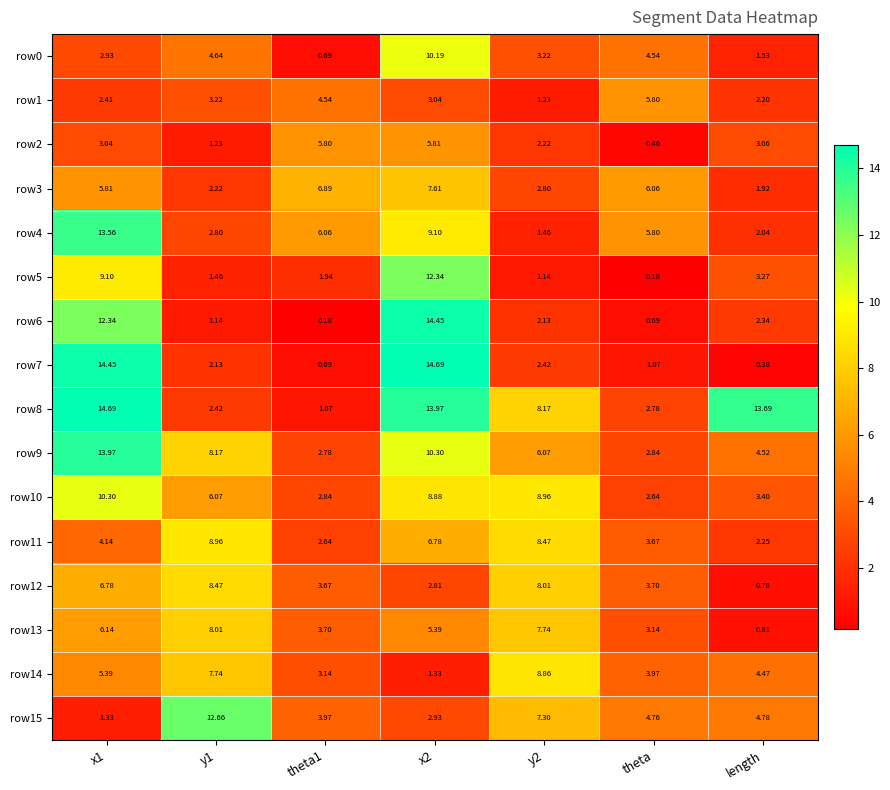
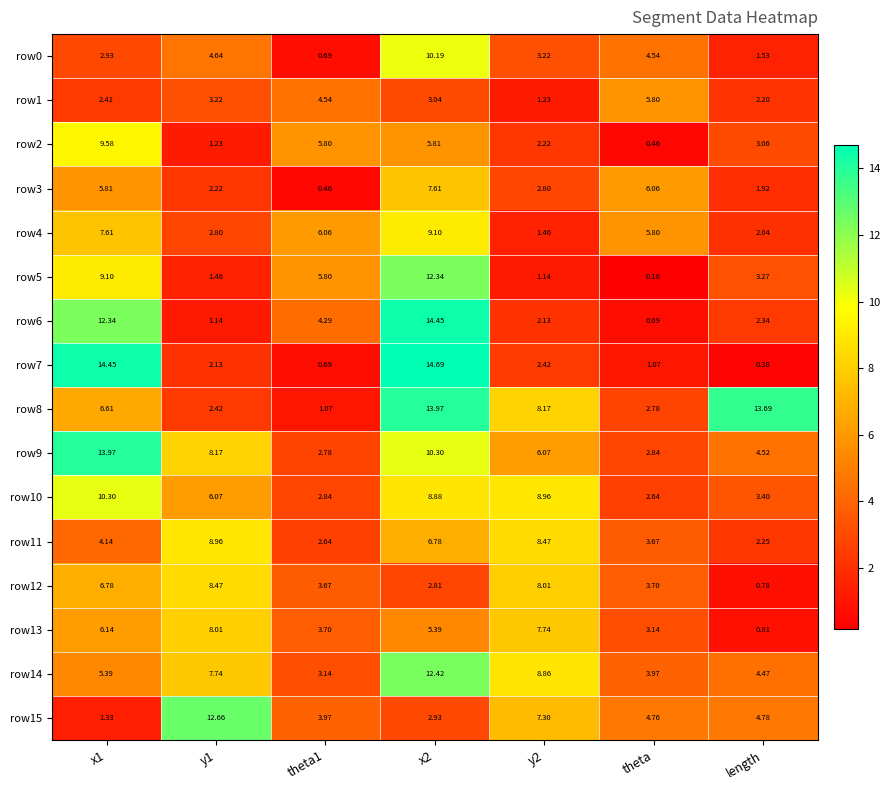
row2, x1: 3.04 -> 9.58
row3, theta1: 6.89 -> 0.46
row4, x1: 13.56 -> 7.61
row5, theta1: 1.94 -> 5.80
row6, theta1: 0.18 -> 4.29
row8, x1: 14.69 -> 6.61
row14, x2: 1.33 -> 12.42
